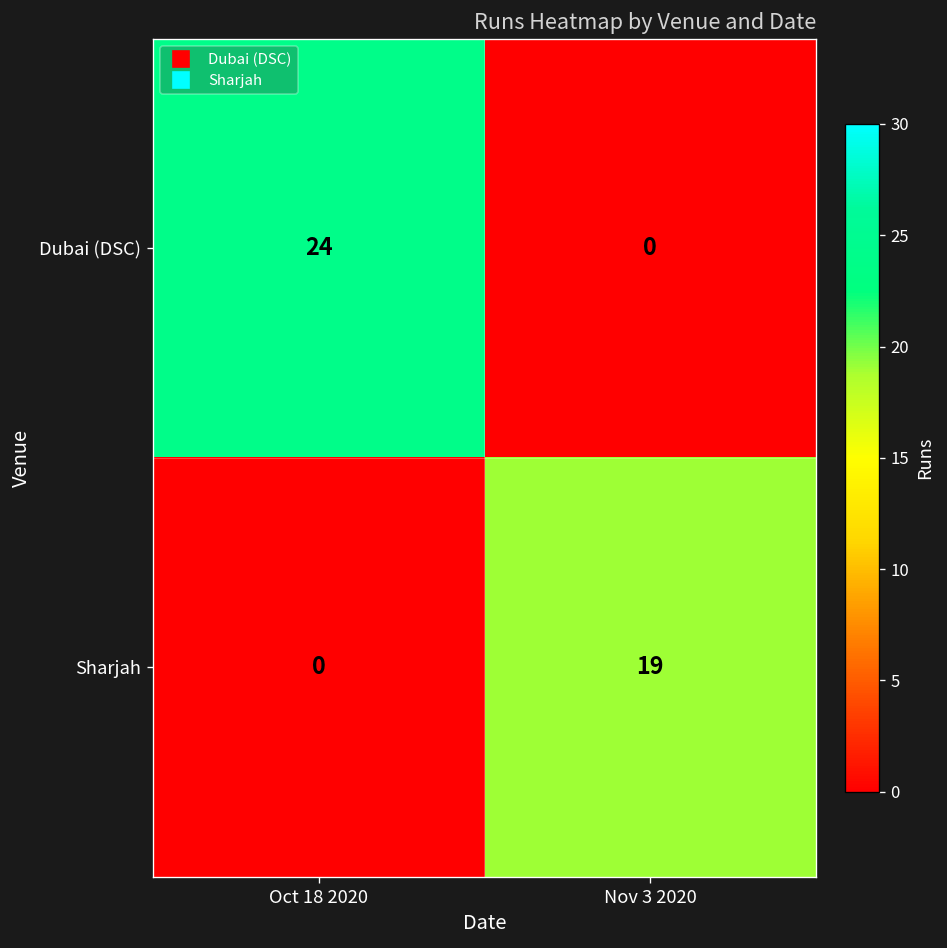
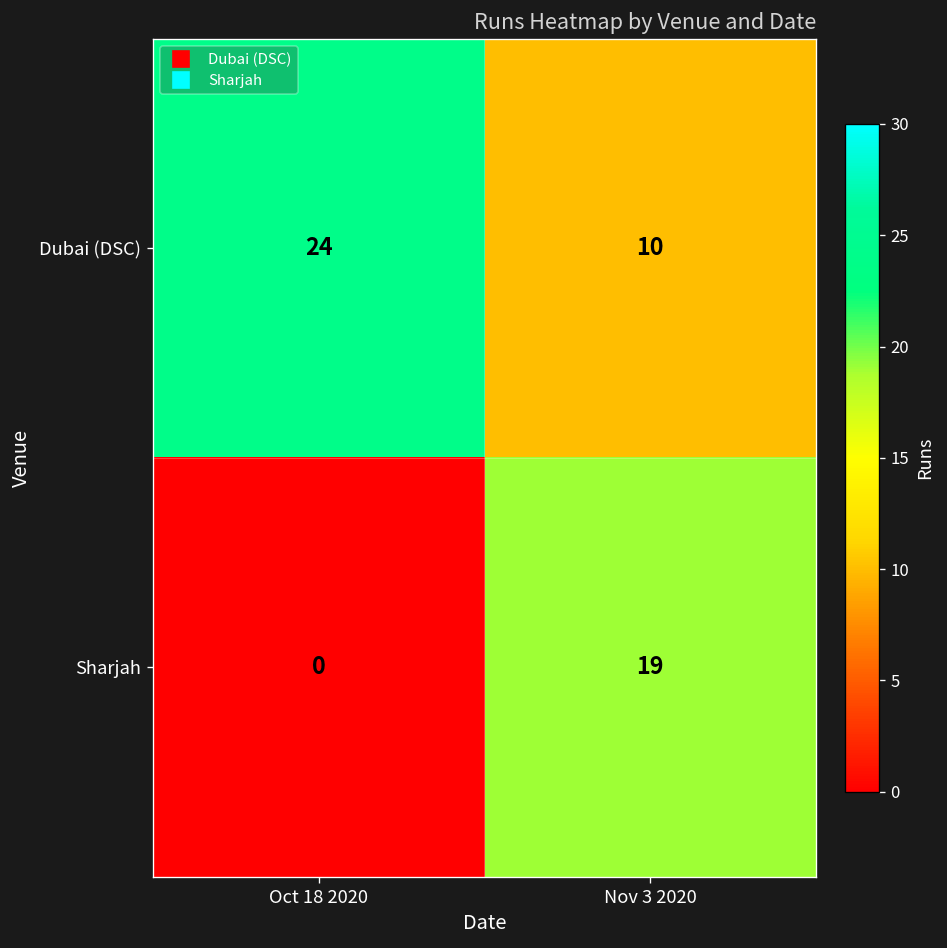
Dubai (DSC), Nov 3 2020: 0 -> 10
